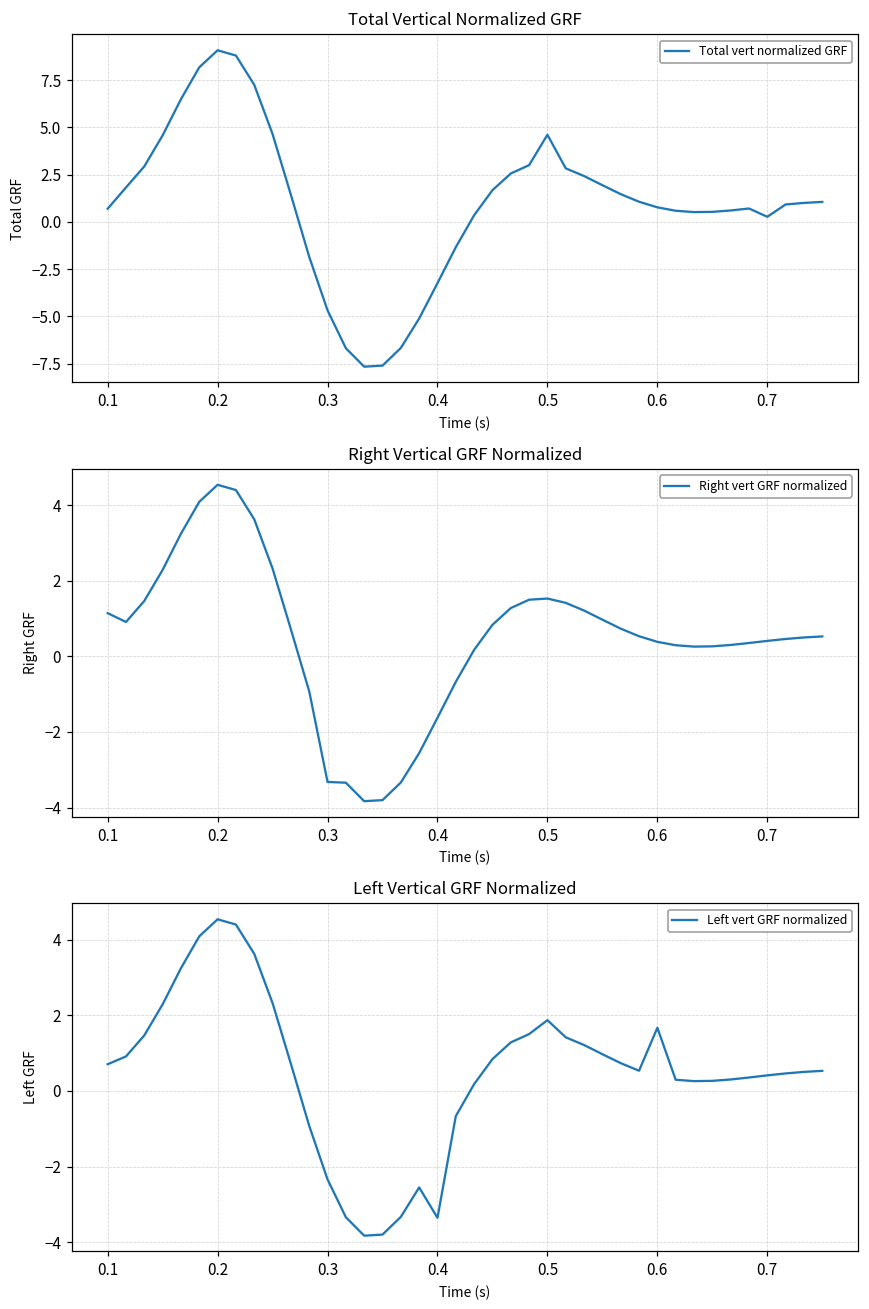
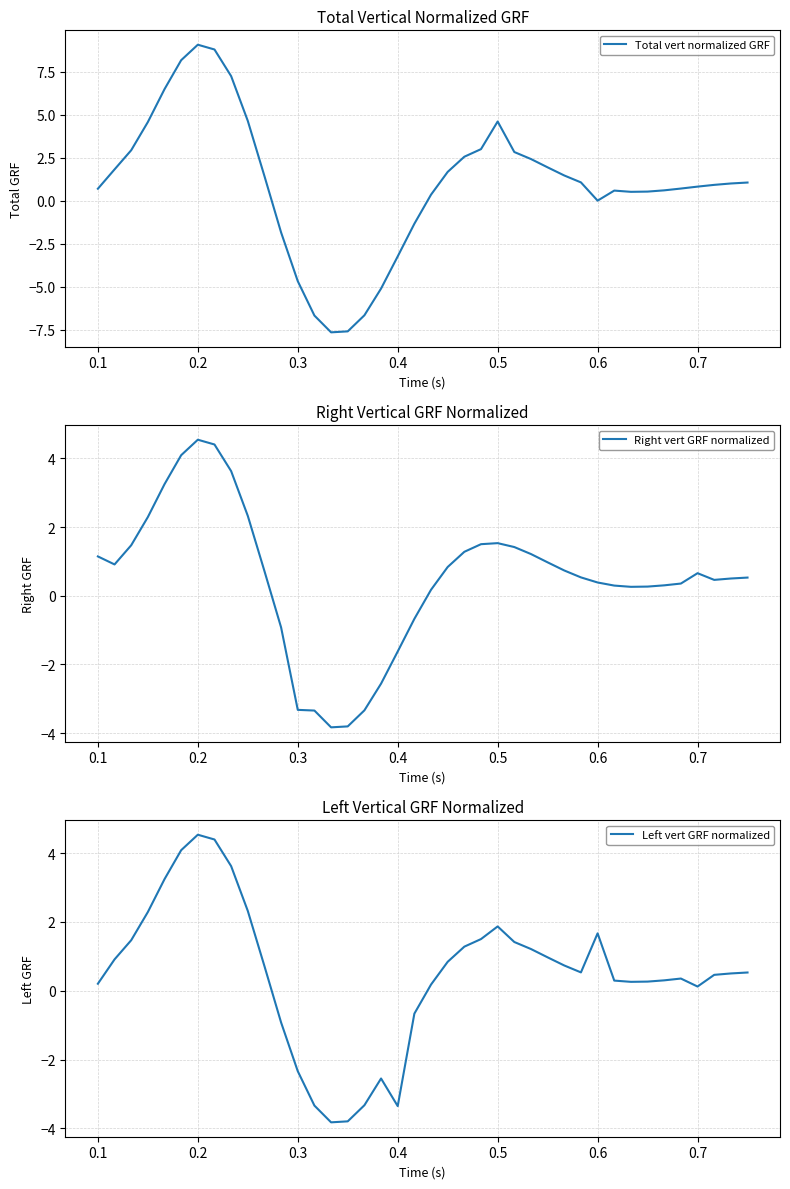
Total Vertical Normalized GRF, 0.6: 0.8 -> 0.0
Total Vertical Normalized GRF, 0.7: 0.3 -> 0.8
Right Vertical GRF Normalized, 0.7: 0.4 -> 0.7
Left Vertical GRF Normalized, 0.1: 0.7 -> 0.2
Left Vertical GRF Normalized, 0.7: 0.4 -> 0.1
